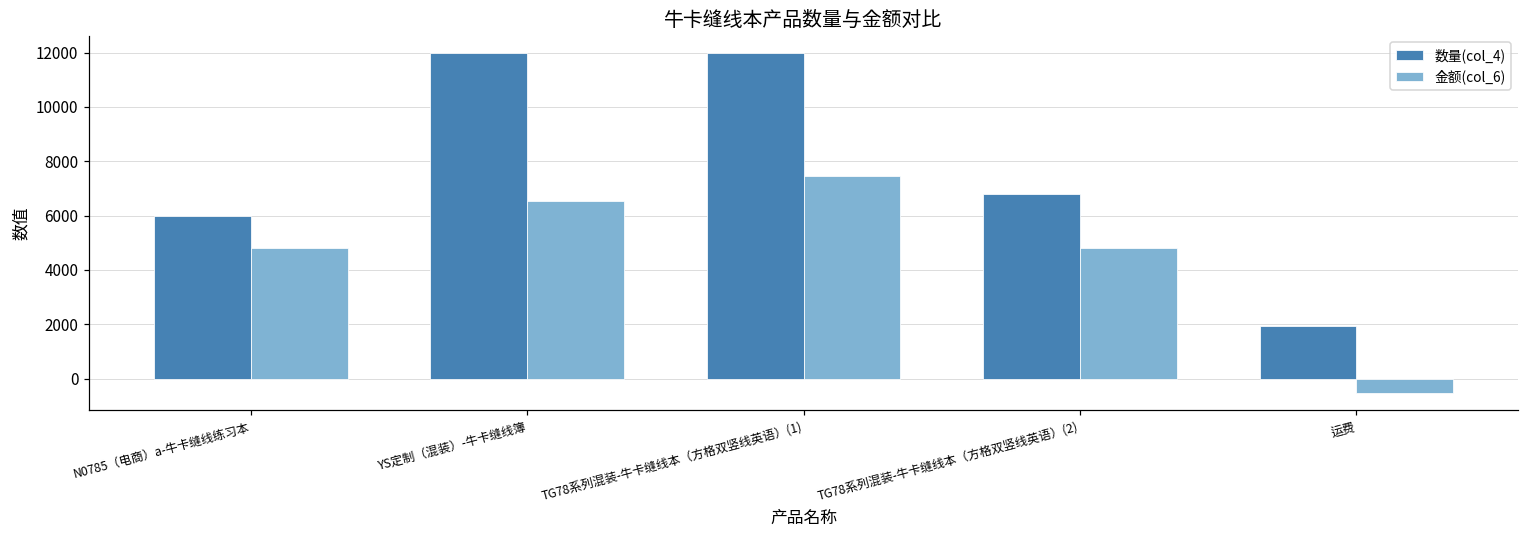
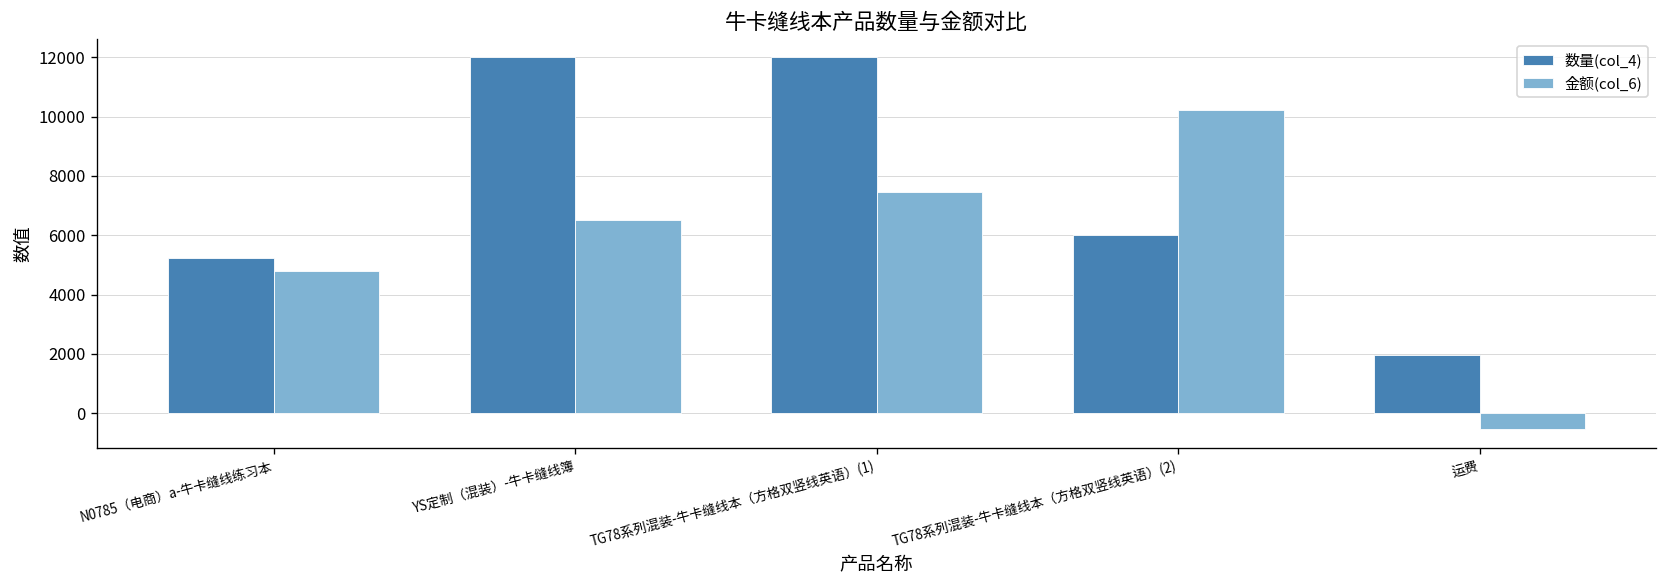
数量(col_4), N0785（电商）a-牛卡缝线练习本: 6000 -> 5200
数量(col_4), TG78系列混装-牛卡缝线本（方格双竖线英语）(2): 6800 -> 6000
金额(col_6), TG78系列混装-牛卡缝线本（方格双竖线英语）(2): 4800 -> 10200
